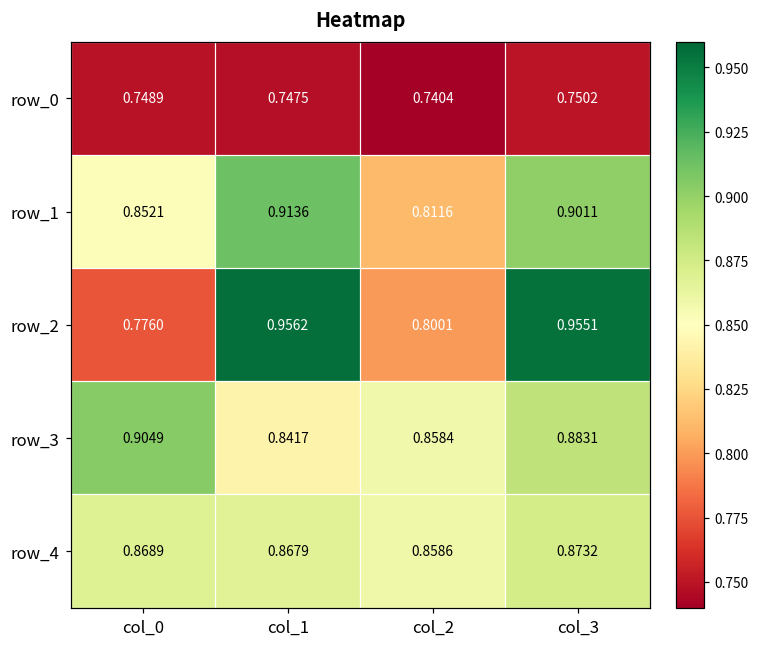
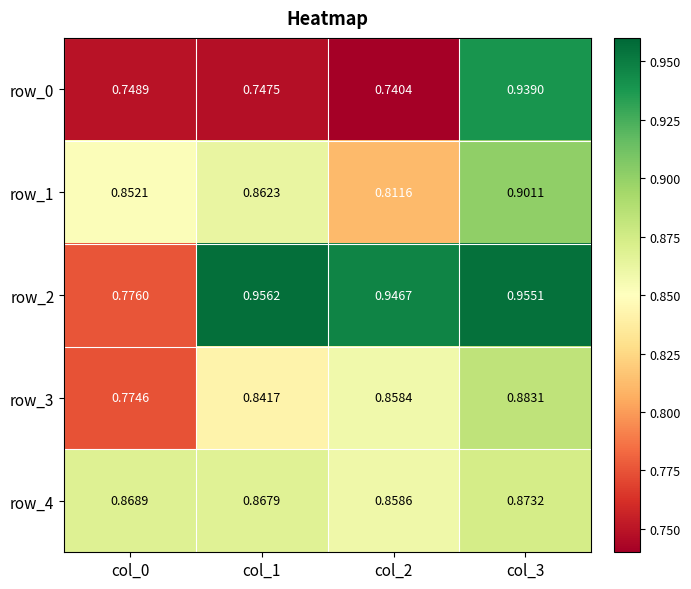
row_0, col_3: 0.7502 -> 0.9390
row_1, col_1: 0.9136 -> 0.8623
row_2, col_2: 0.8001 -> 0.9467
row_3, col_0: 0.9049 -> 0.7746
